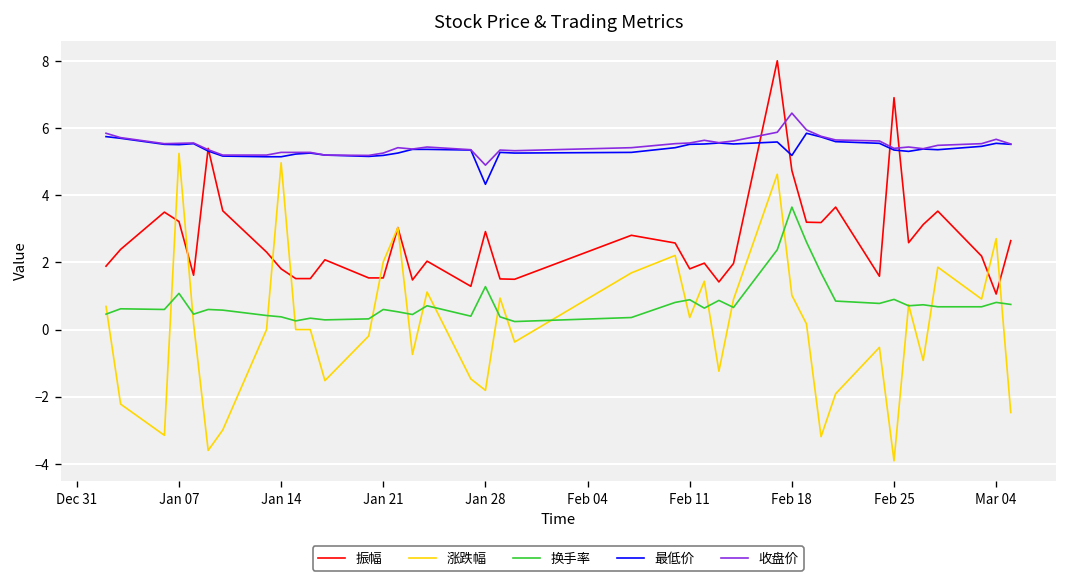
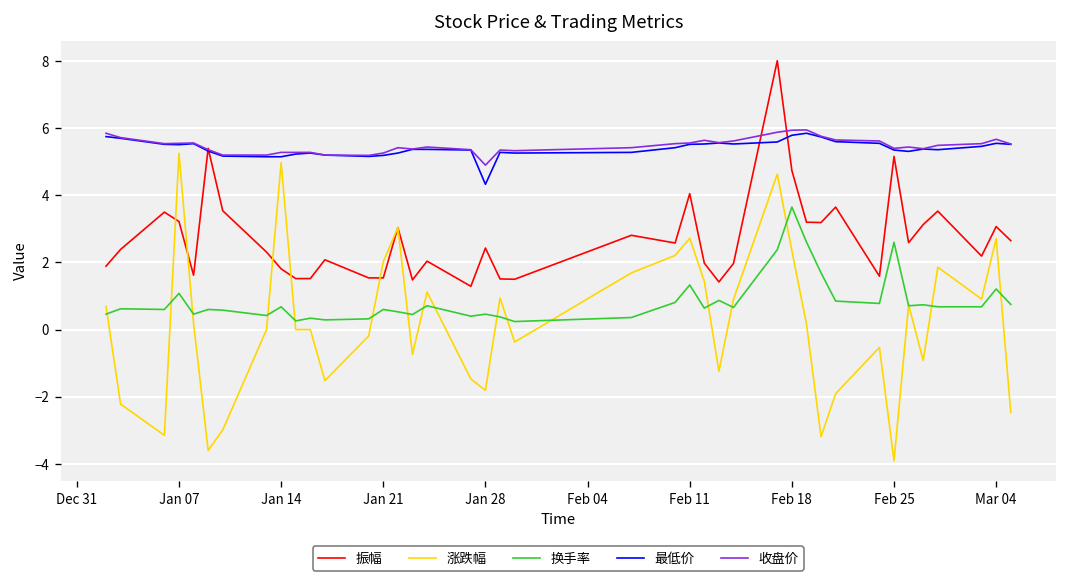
换手率, Jan 14: 0.4 -> 0.7
振幅, Jan 28: 2.9 -> 2.4
换手率, Jan 28: 1.3 -> 0.5
振幅, Feb 11: 1.8 -> 4.1
涨跌幅, Feb 11: 0.4 -> 2.7
换手率, Feb 11: 0.9 -> 1.3
涨跌幅, Feb 18: 1.0 -> 2.4
最低价, Feb 18: 5.2 -> 5.8
收盘价, Feb 18: 6.5 -> 5.9
振幅, Feb 25: 6.9 -> 5.2
换手率, Feb 25: 0.9 -> 2.6
振幅, Mar 04: 1.1 -> 3.1
换手率, Mar 04: 0.8 -> 1.2
